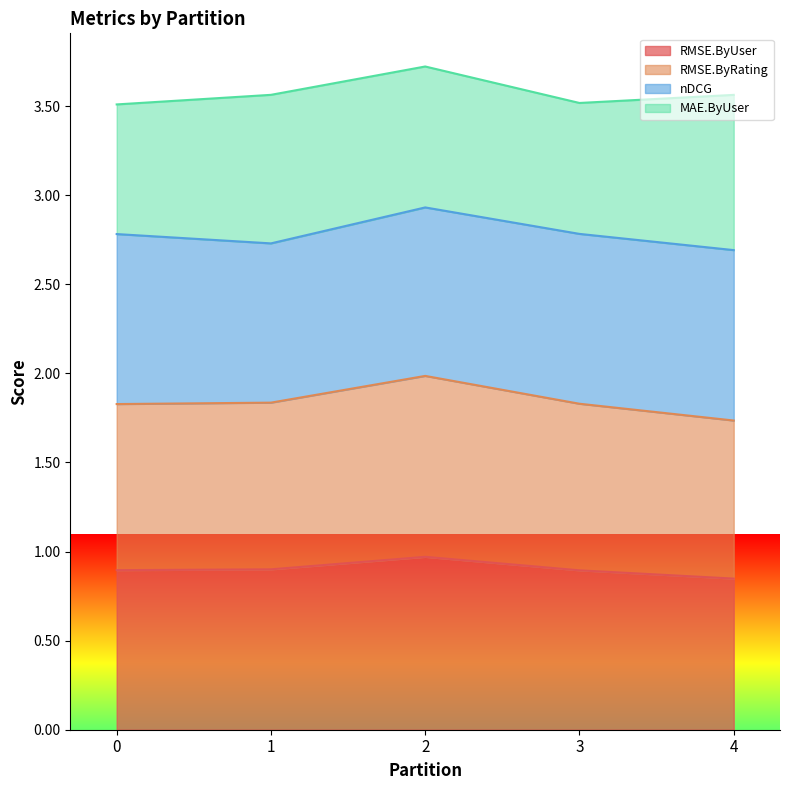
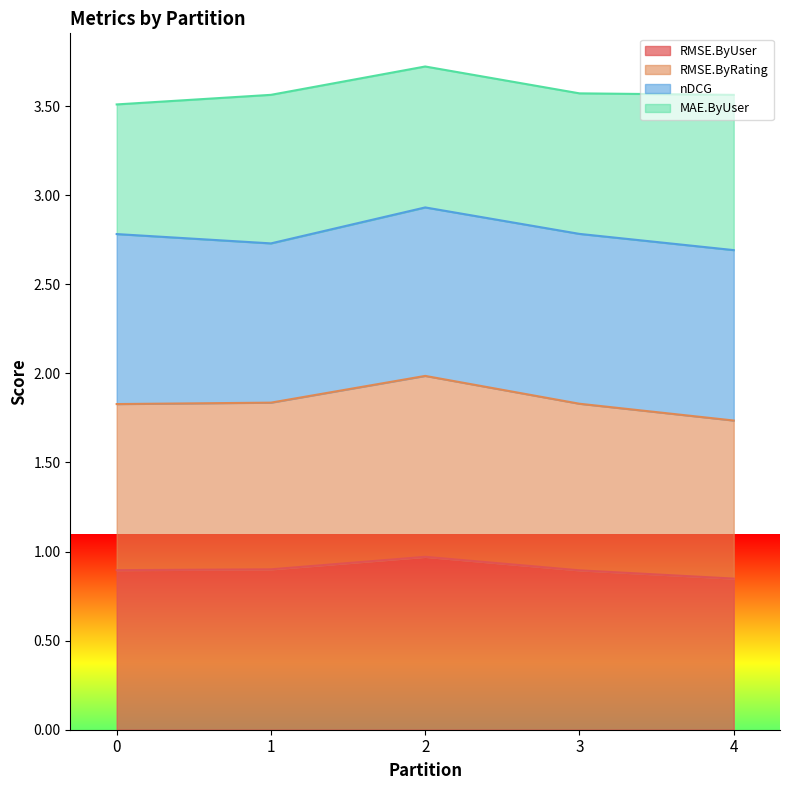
MAE.ByUser, 3: 0.73 -> 0.79
